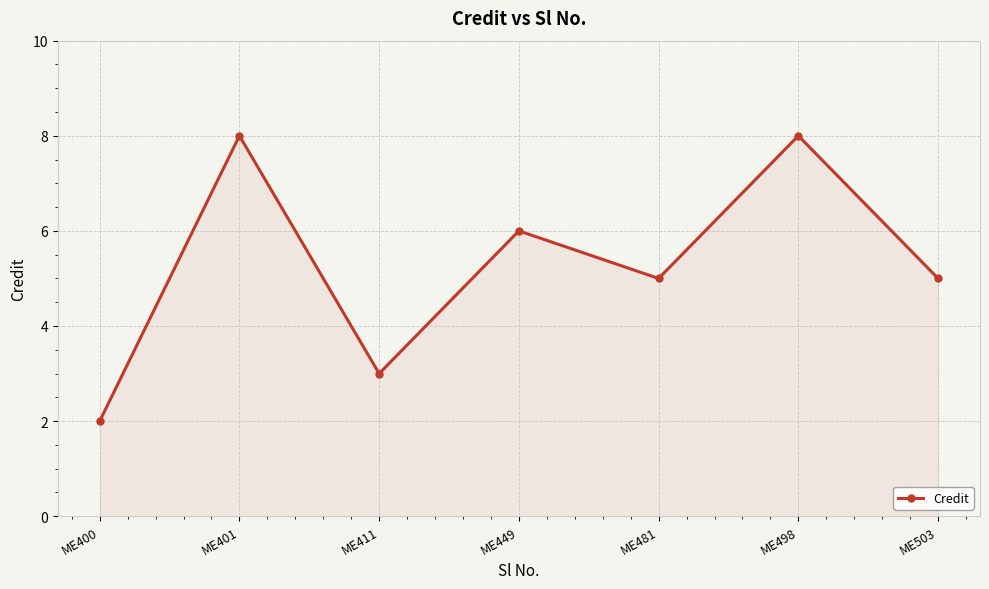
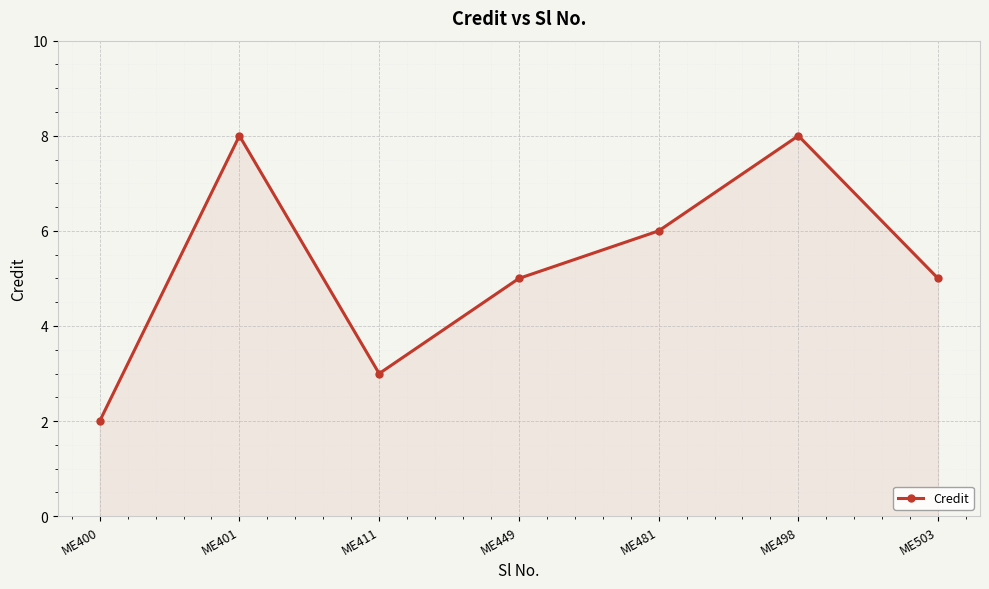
ME449: 6 -> 5
ME481: 5 -> 6
